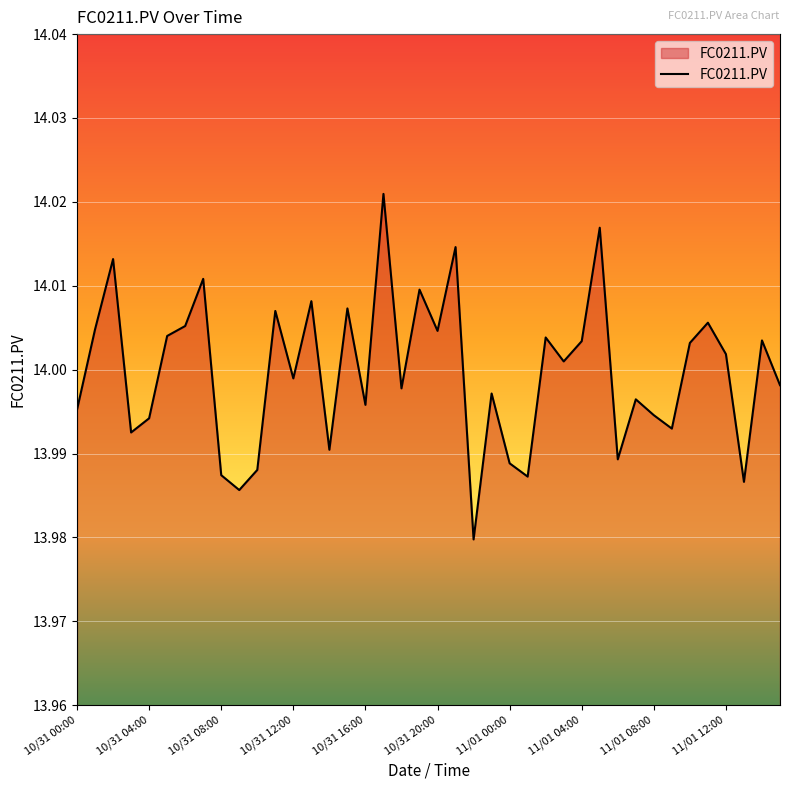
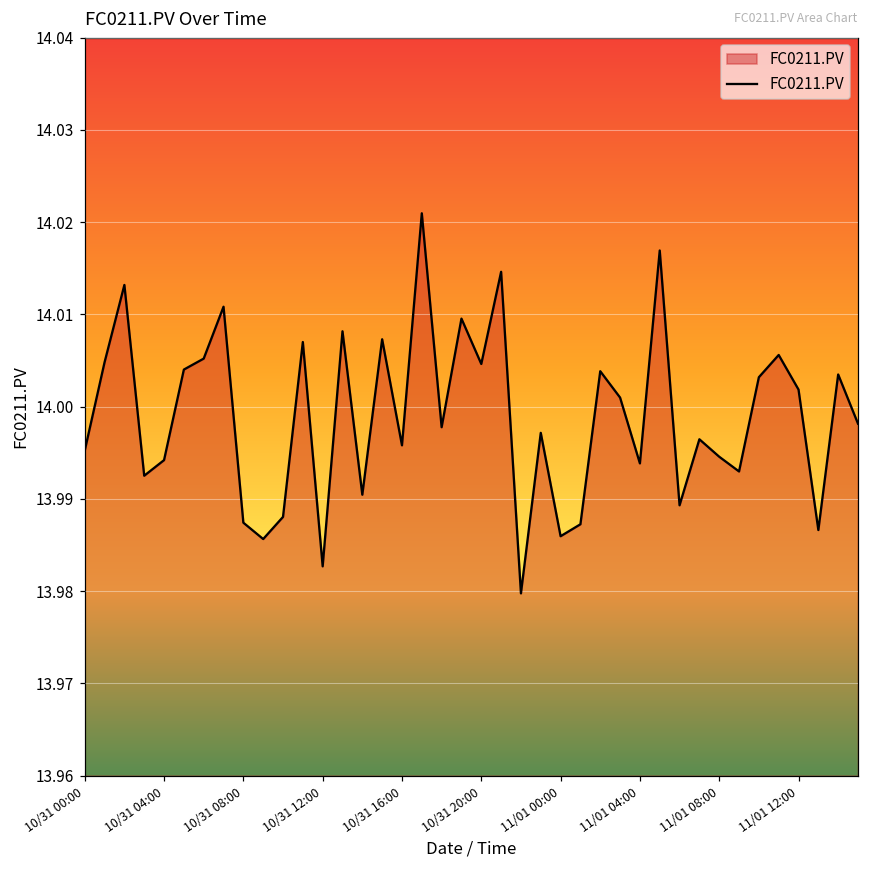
10/31 12:00: 13.999 -> 13.983
11/01 00:00: 13.989 -> 13.986
11/01 04:00: 14.003 -> 13.994
